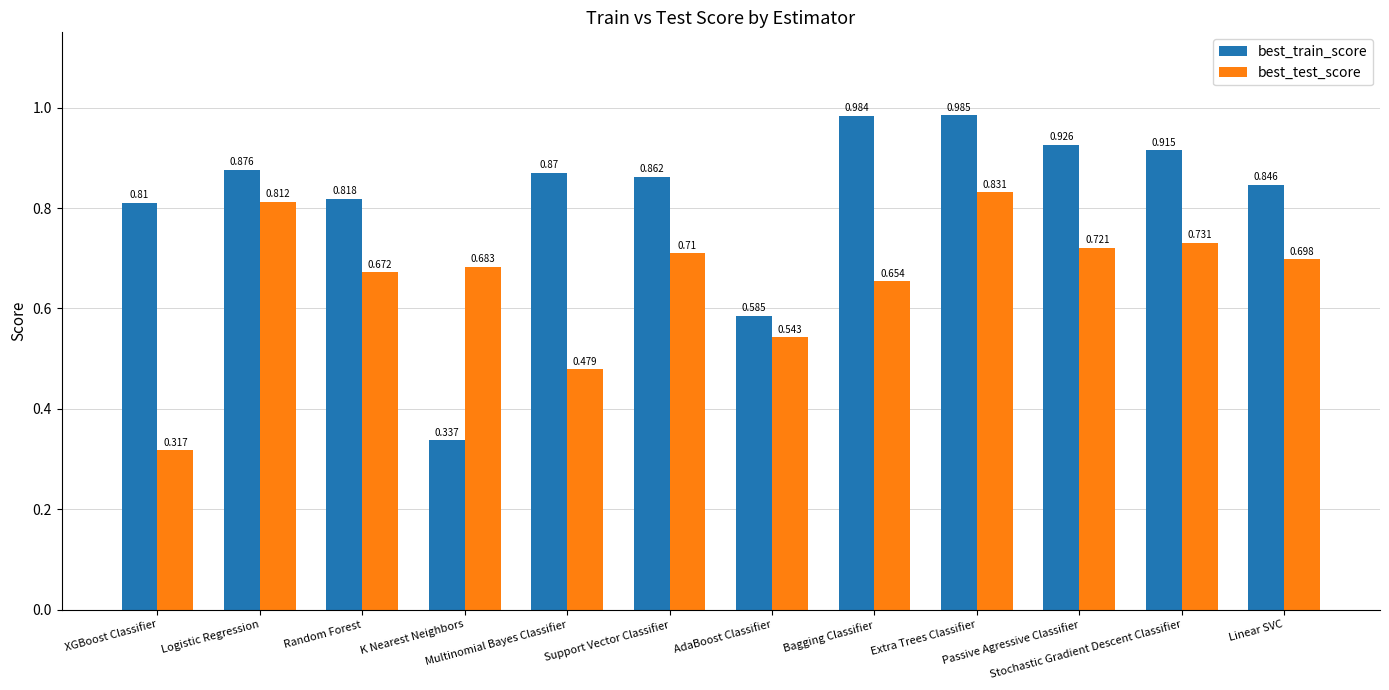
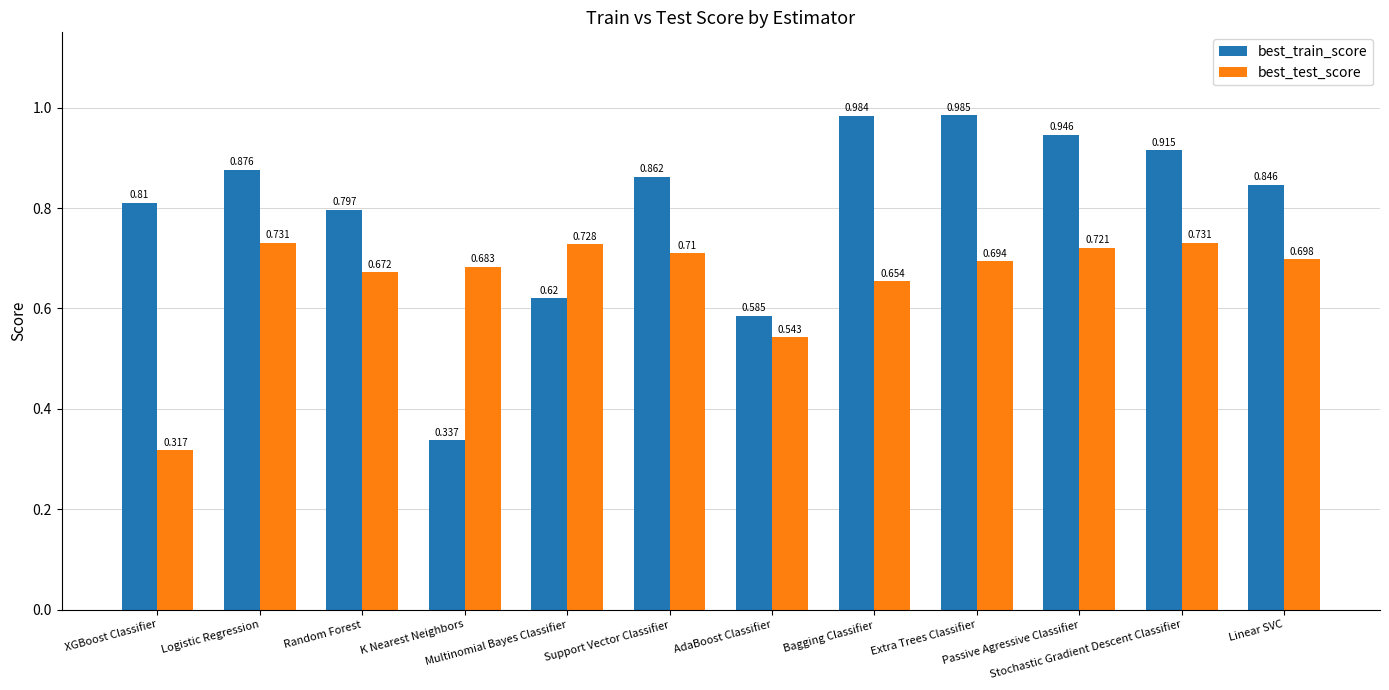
best_test_score, Logistic Regression: 0.812 -> 0.731
best_train_score, Random Forest: 0.818 -> 0.797
best_train_score, Multinomial Bayes Classifier: 0.87 -> 0.62
best_test_score, Multinomial Bayes Classifier: 0.479 -> 0.728
best_test_score, Extra Trees Classifier: 0.831 -> 0.694
best_train_score, Passive Agressive Classifier: 0.926 -> 0.946
